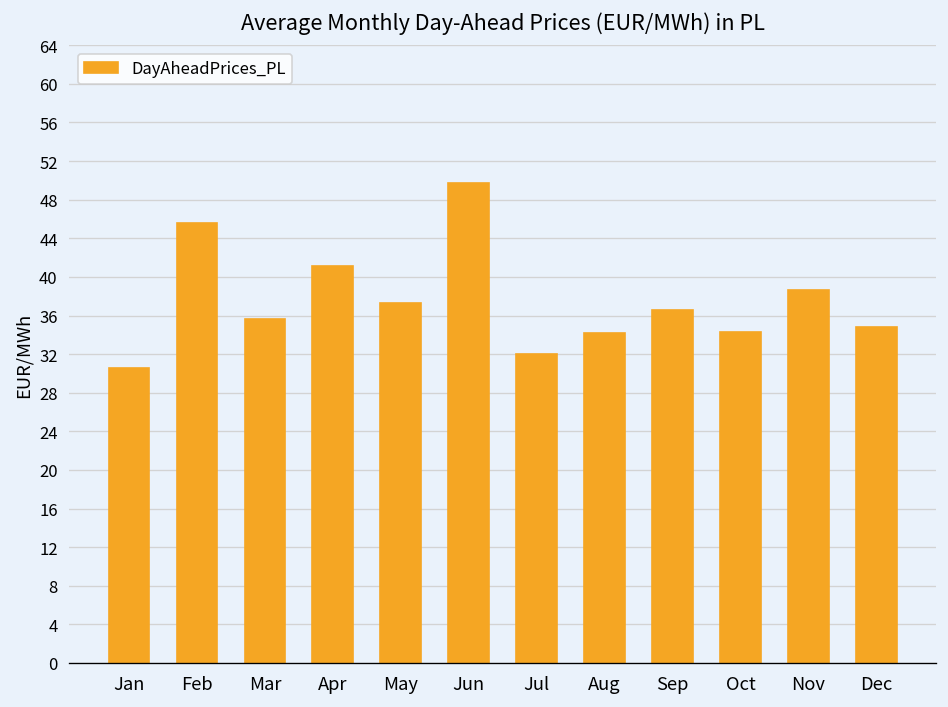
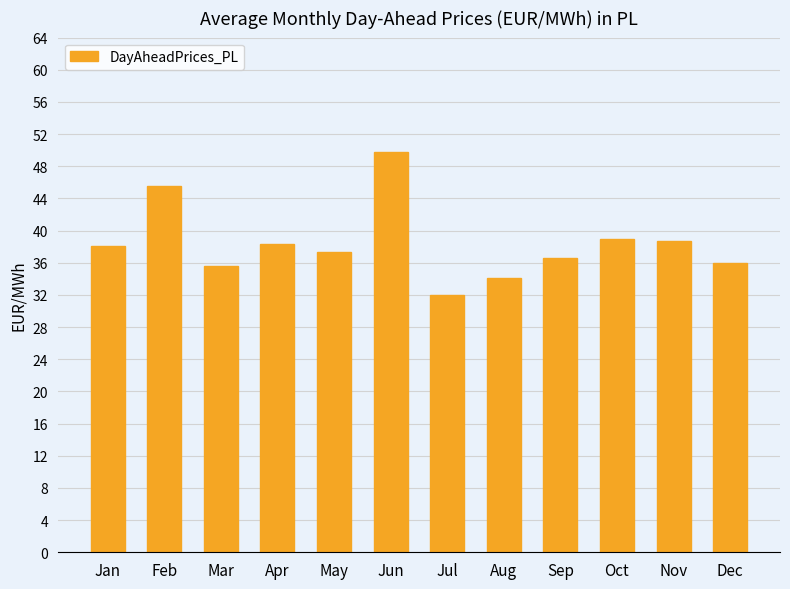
Jan: 31 -> 38
Apr: 41 -> 38
Oct: 34 -> 39
Dec: 35 -> 36
